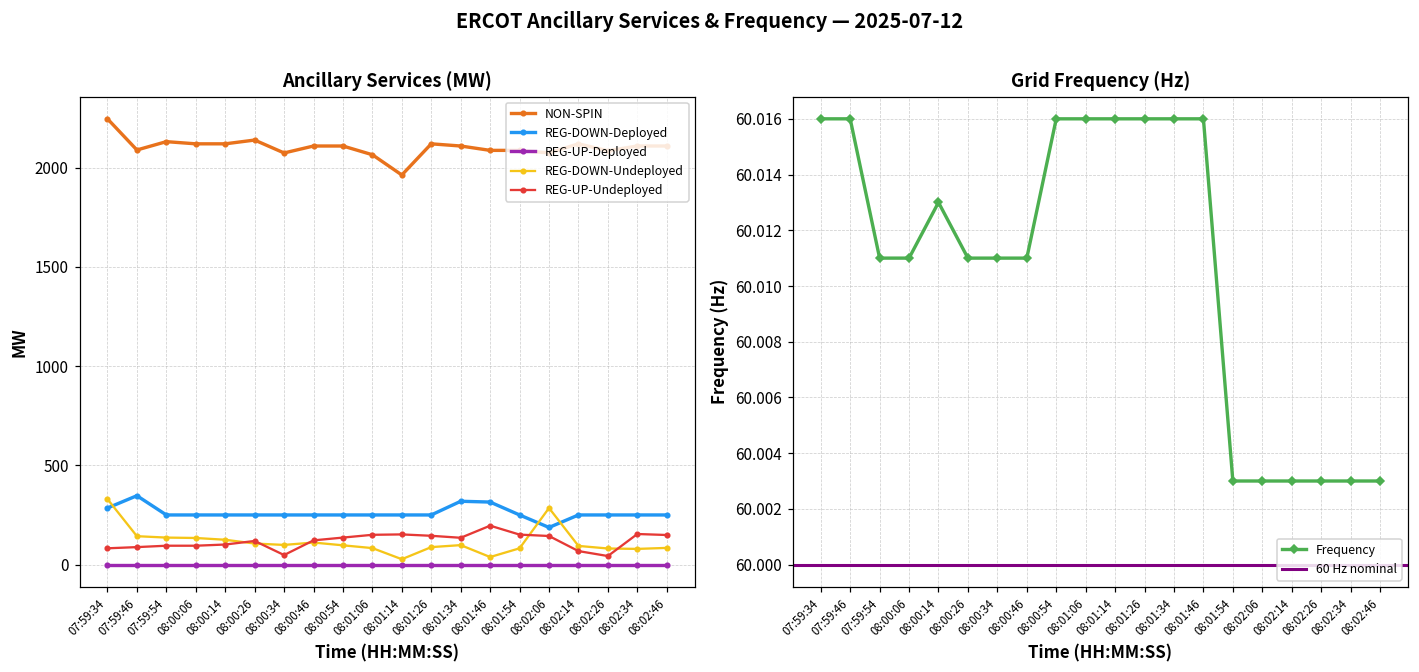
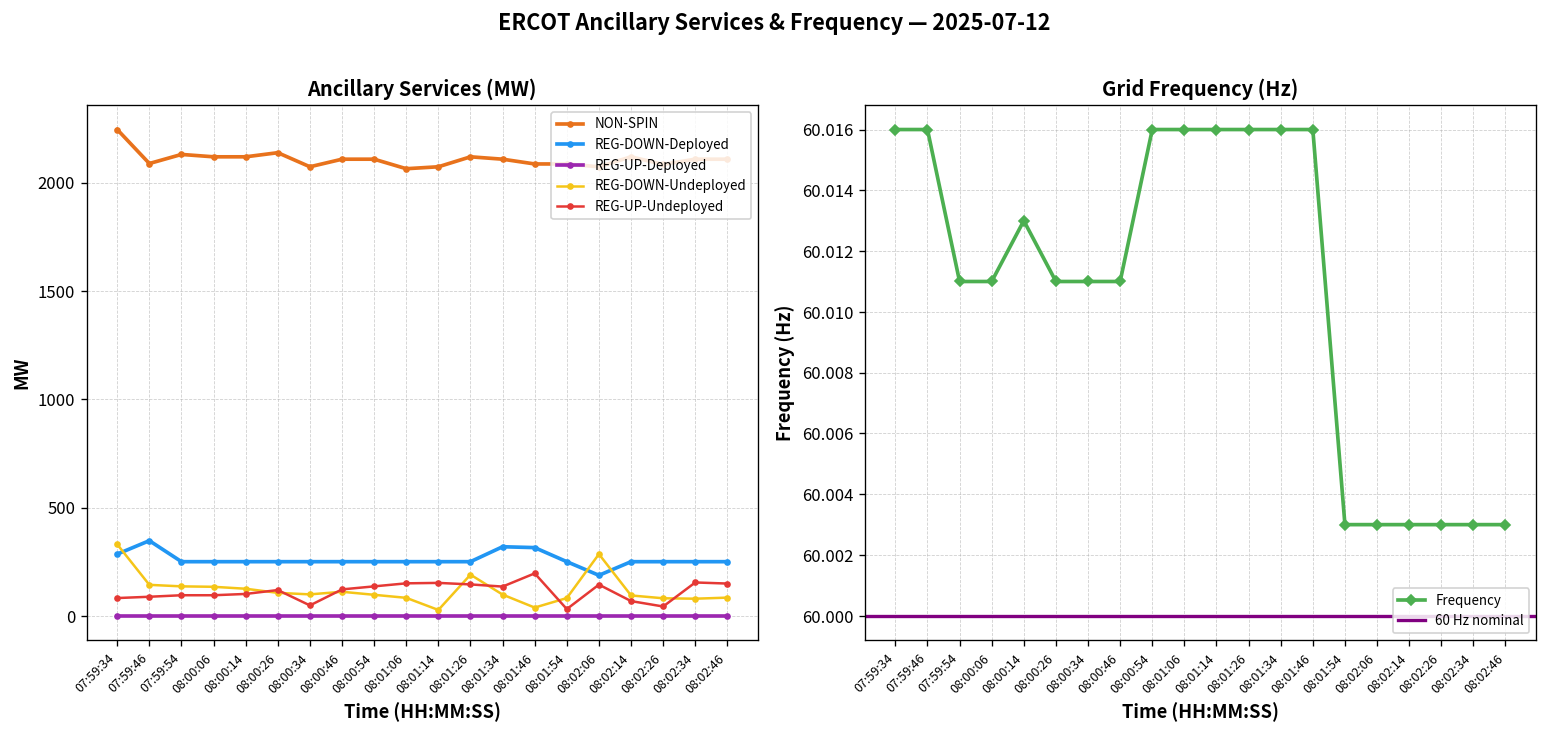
Ancillary Services (MW), NON-SPIN, 08:01:14: 1960 -> 2070
Ancillary Services (MW), REG-DOWN-Undeployed, 08:01:26: 90 -> 190
Ancillary Services (MW), REG-UP-Undeployed, 08:01:54: 150 -> 30
